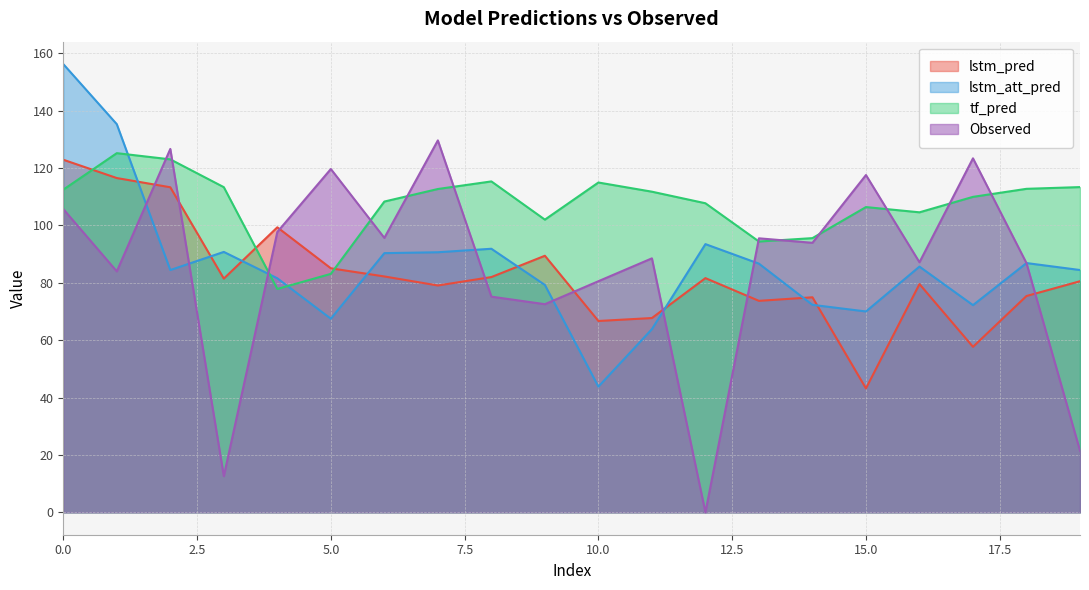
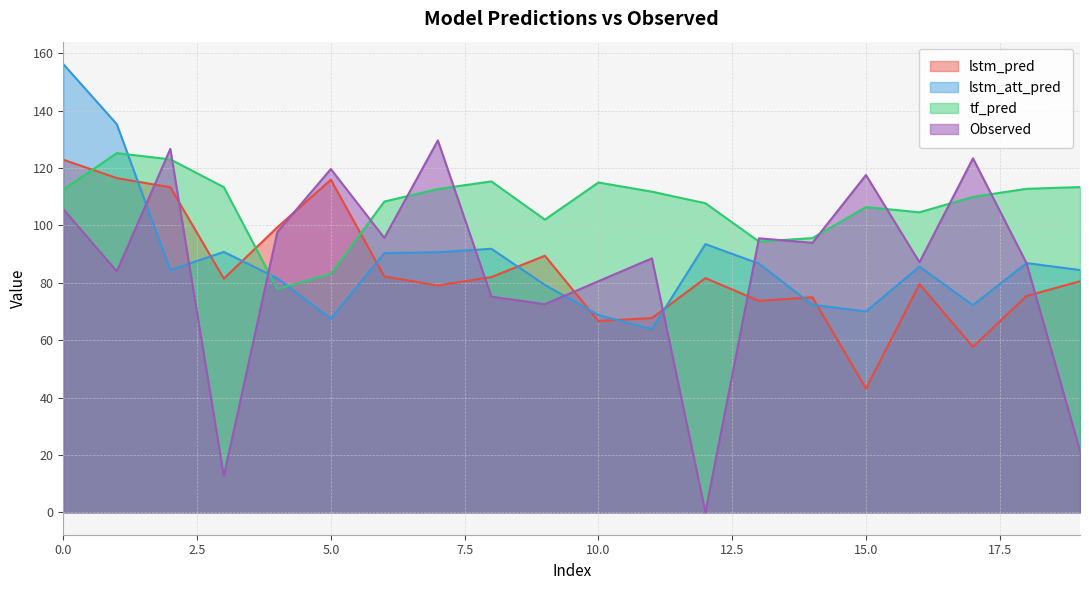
lstm_pred, 5.0: 85 -> 116
lstm_att_pred, 10.0: 44 -> 69
